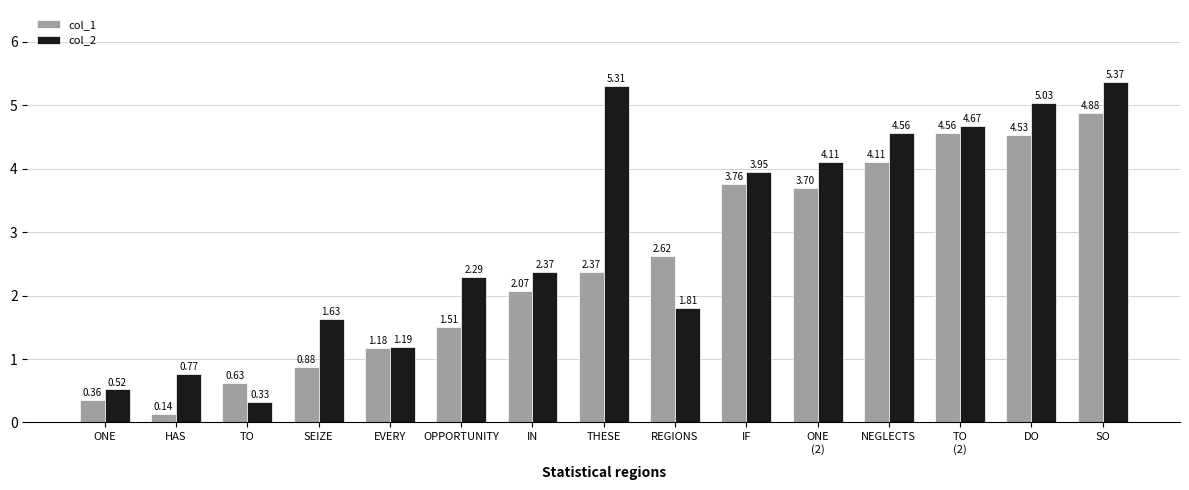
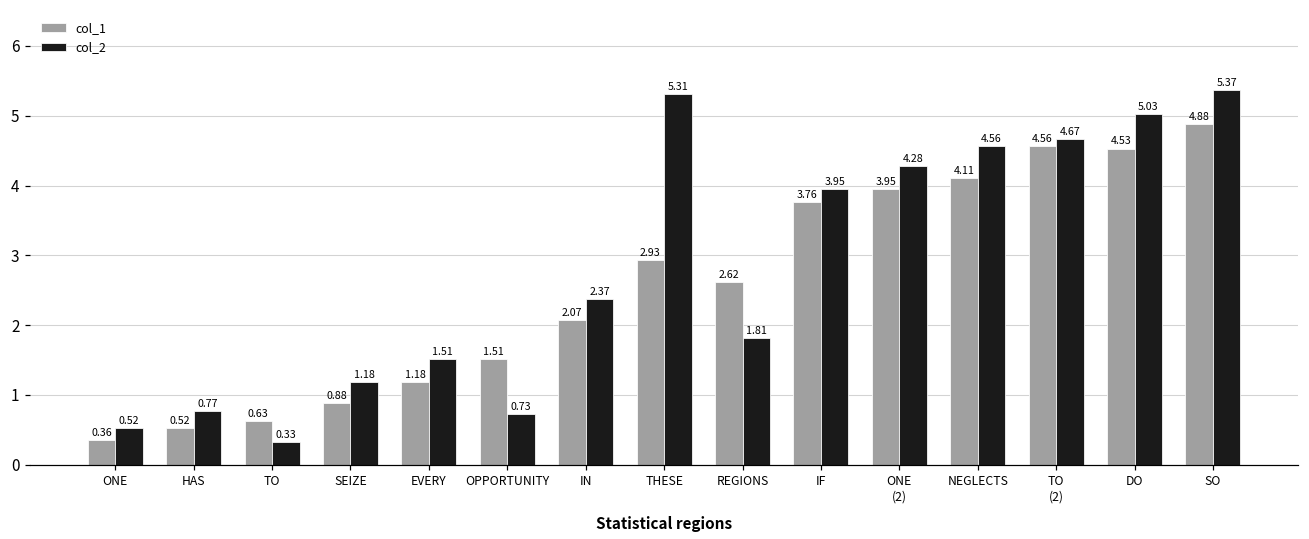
col_1, HAS: 0.14 -> 0.52
col_2, SEIZE: 1.63 -> 1.18
col_2, EVERY: 1.19 -> 1.51
col_2, OPPORTUNITY: 2.29 -> 0.73
col_1, THESE: 2.37 -> 2.93
col_1, ONE (2): 3.70 -> 3.95
col_2, ONE (2): 4.11 -> 4.28
